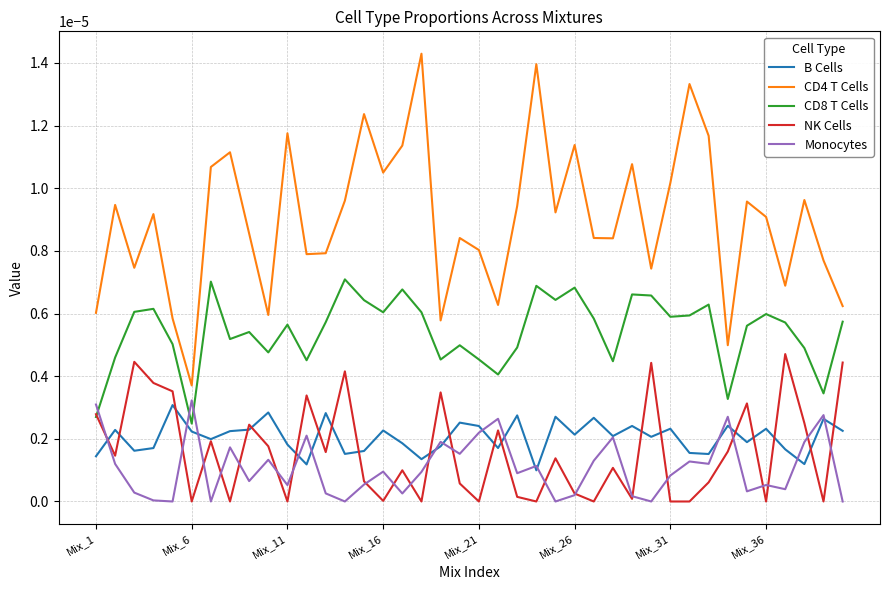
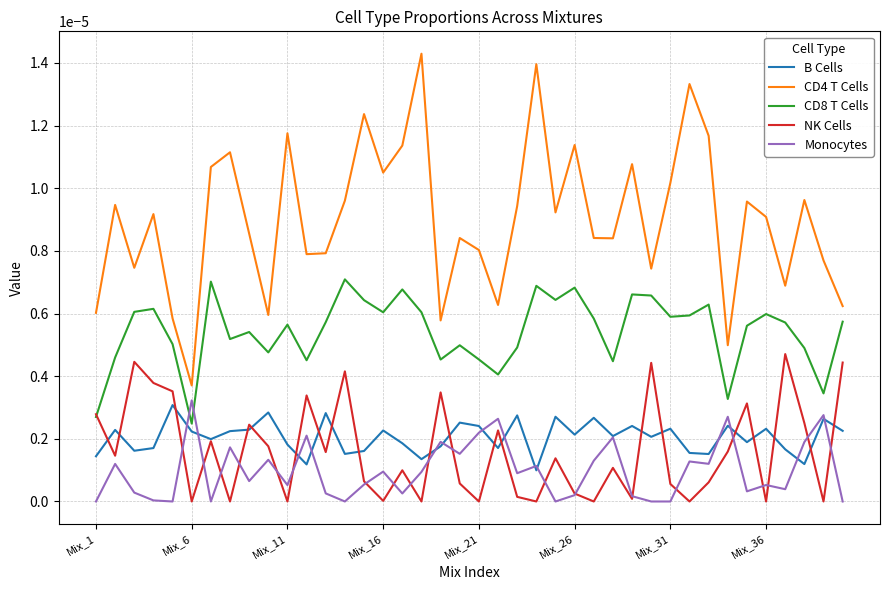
Monocytes, Mix_1: 0.000003 -> 0.000000
NK Cells, Mix_31: 0.000000 -> 0.000001
Monocytes, Mix_31: 0.000001 -> 0.000000
